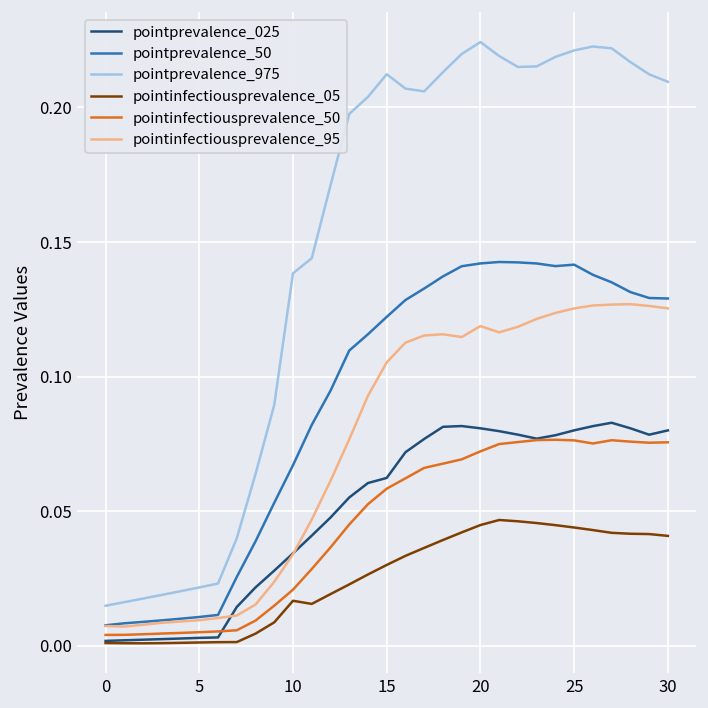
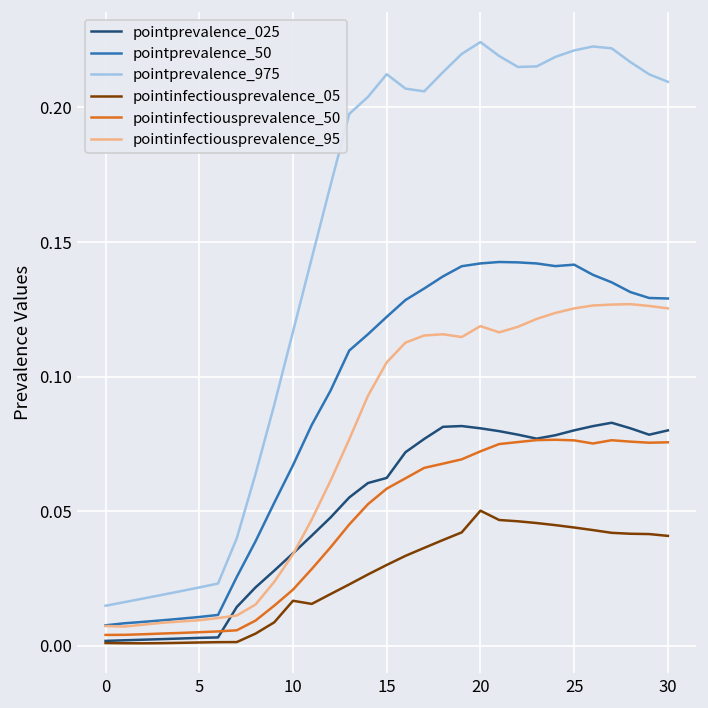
pointprevalence_975, 10: 0.138 -> 0.117
pointinfectiousprevalence_05, 20: 0.045 -> 0.050
